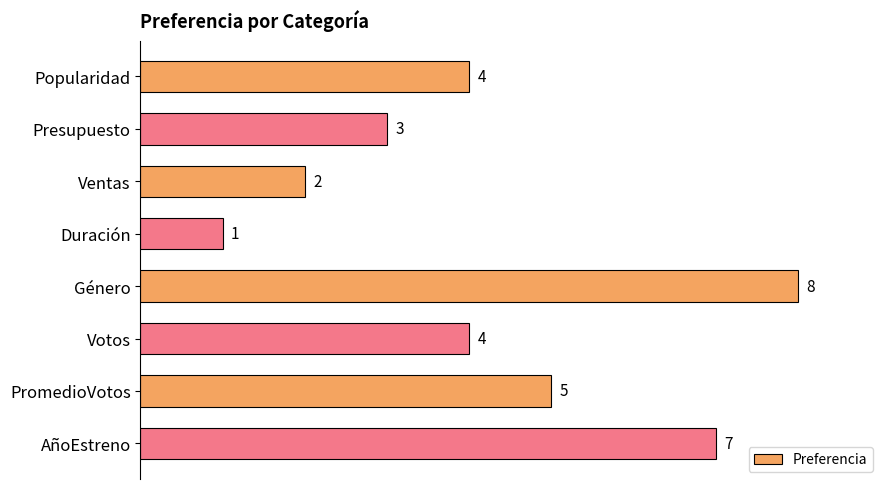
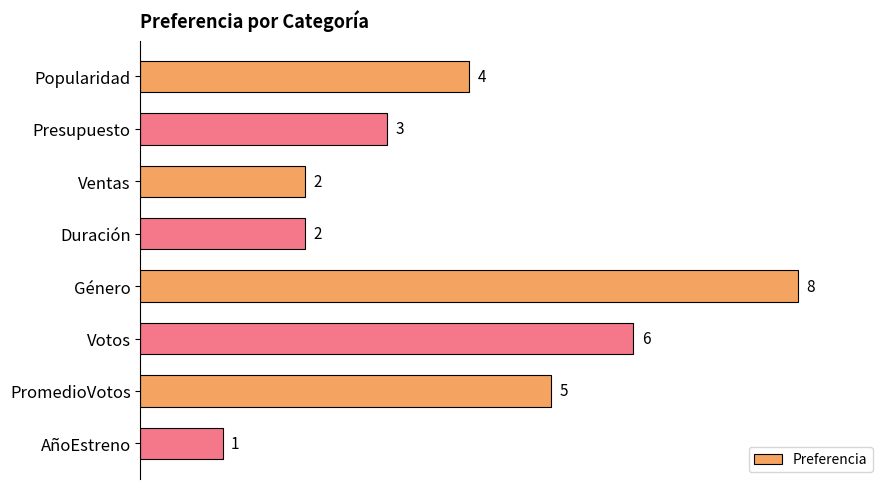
Duración: 1 -> 2
Votos: 4 -> 6
AñoEstreno: 7 -> 1
